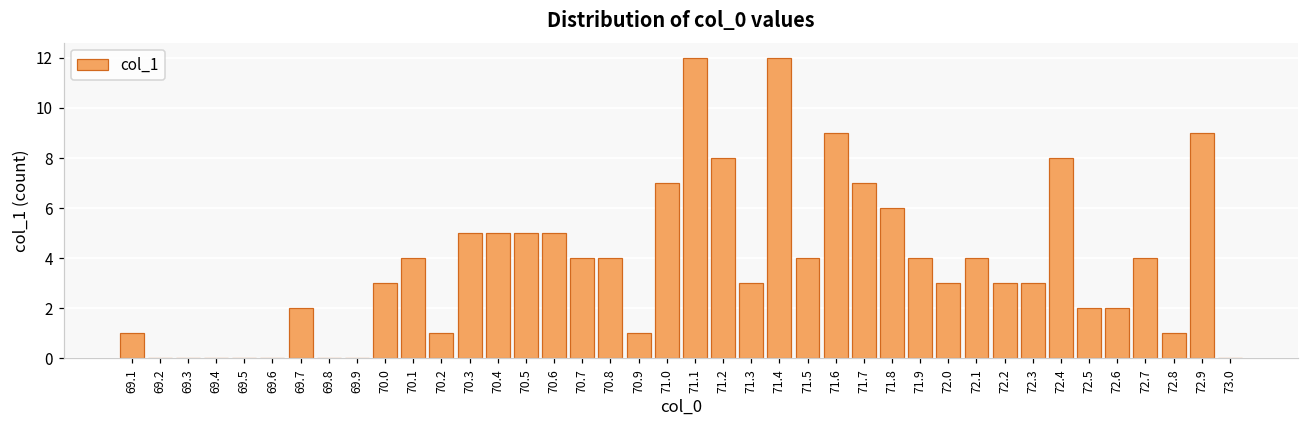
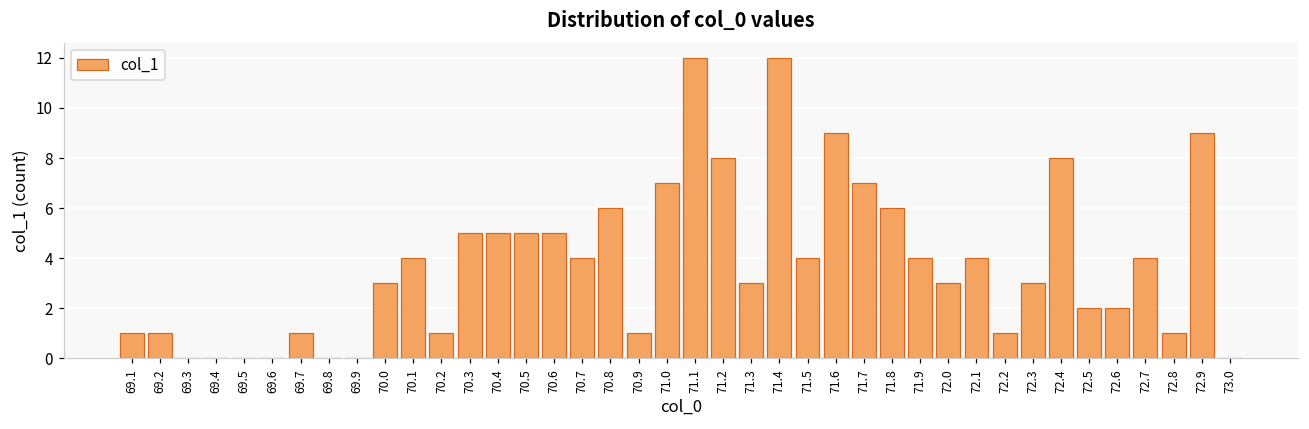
69.2: 0 -> 1
69.7: 2 -> 1
70.8: 4 -> 6
72.2: 3 -> 1
